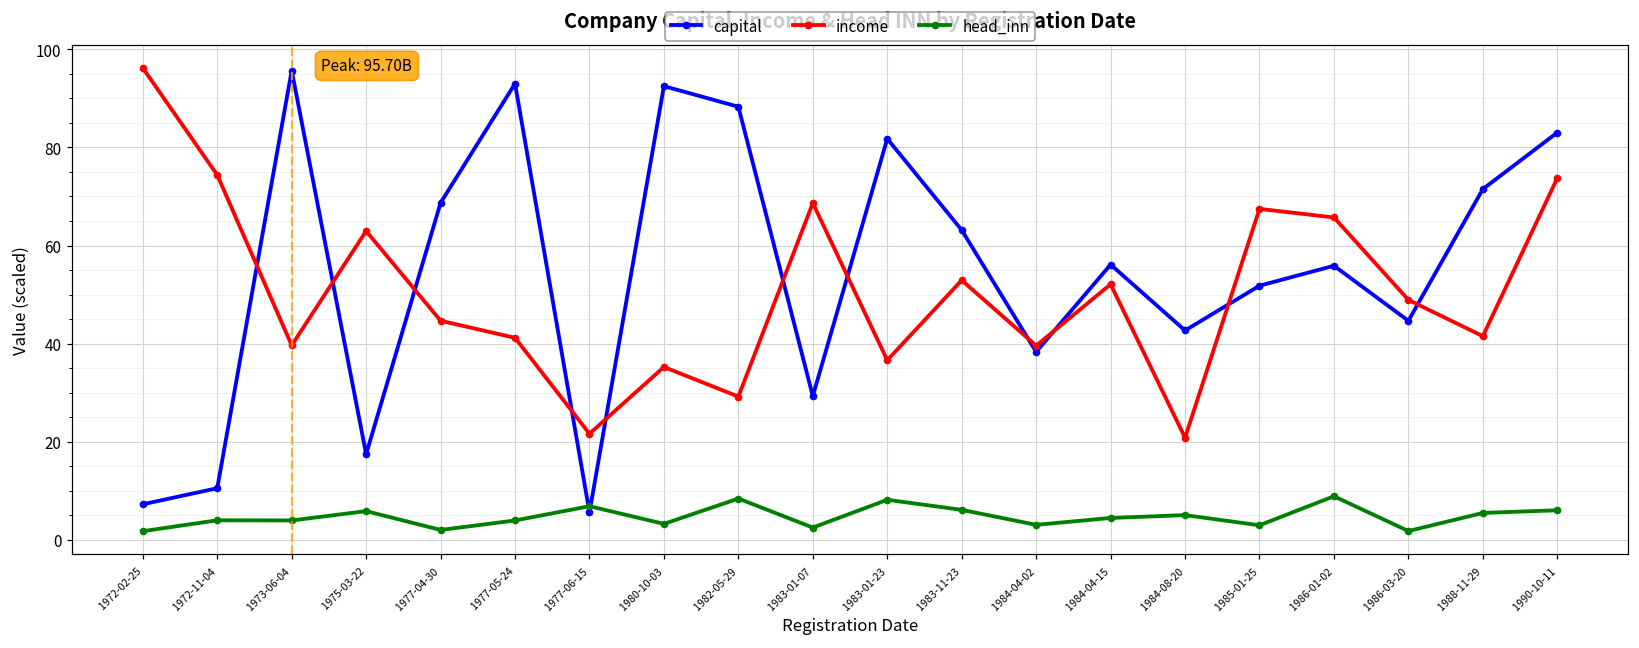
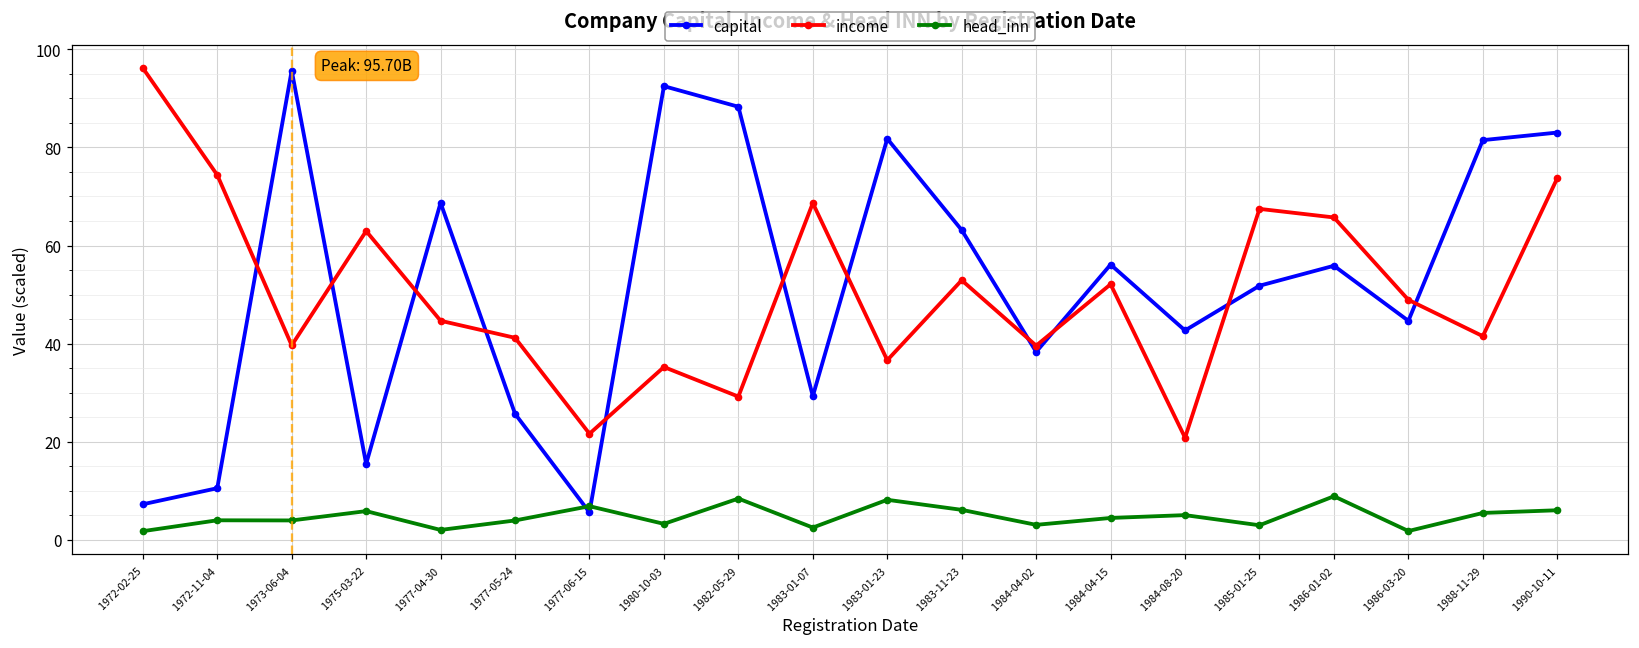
capital, 1975-03-22: 17 -> 15
capital, 1977-05-24: 93 -> 26
capital, 1988-11-29: 72 -> 81
